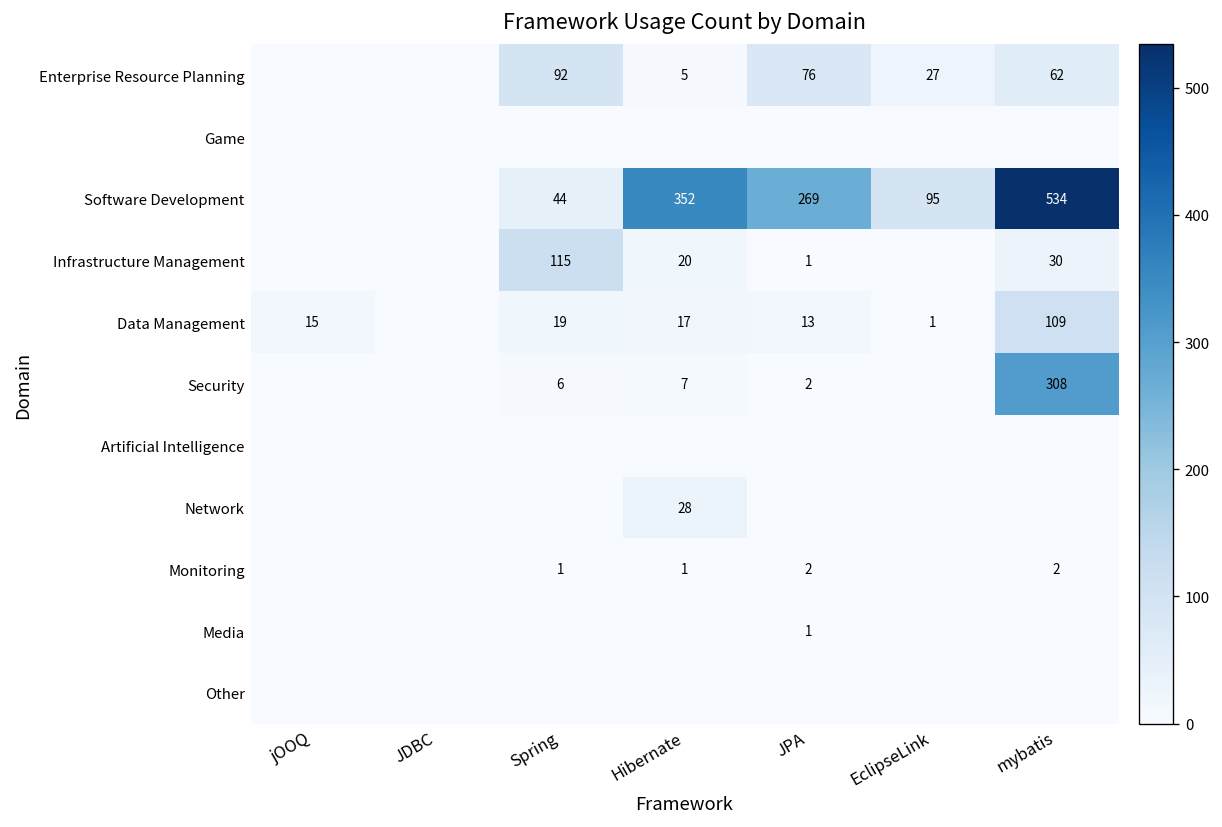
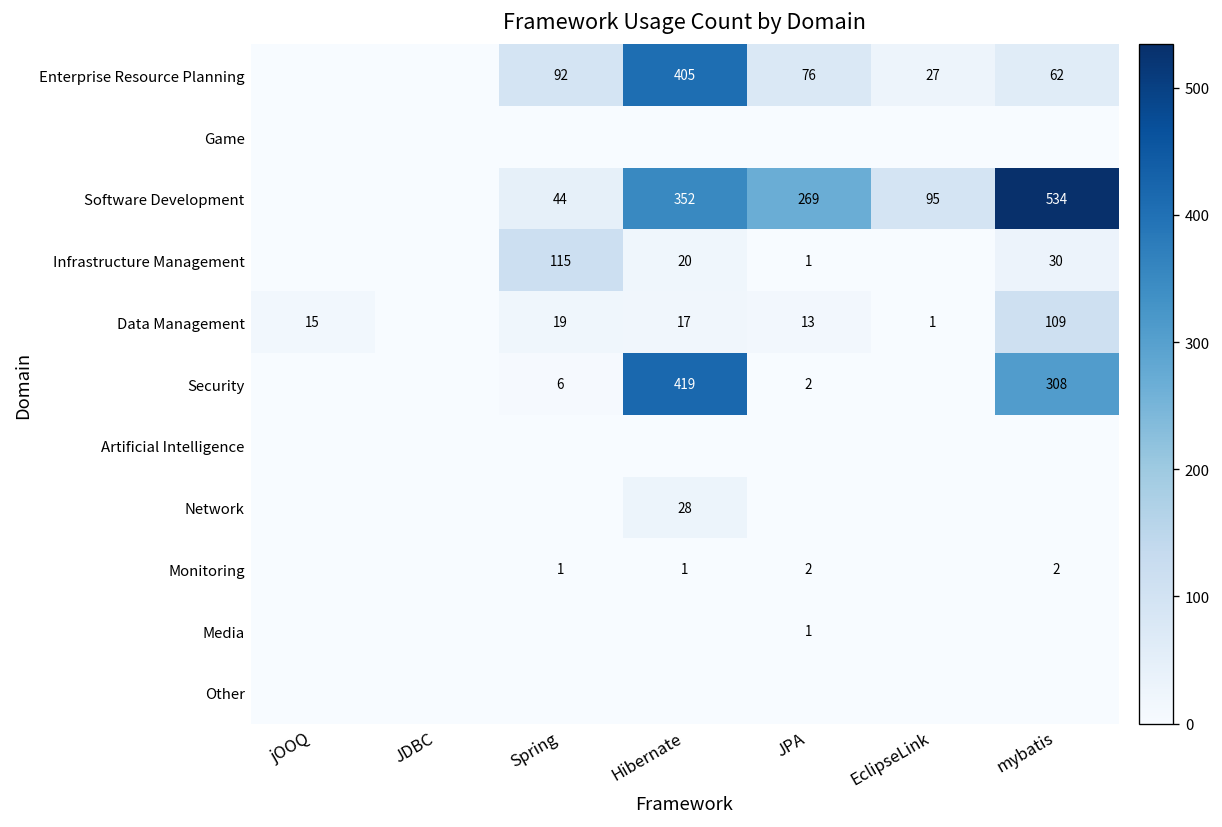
Enterprise Resource Planning, Hibernate: 5 -> 405
Security, Hibernate: 7 -> 419
